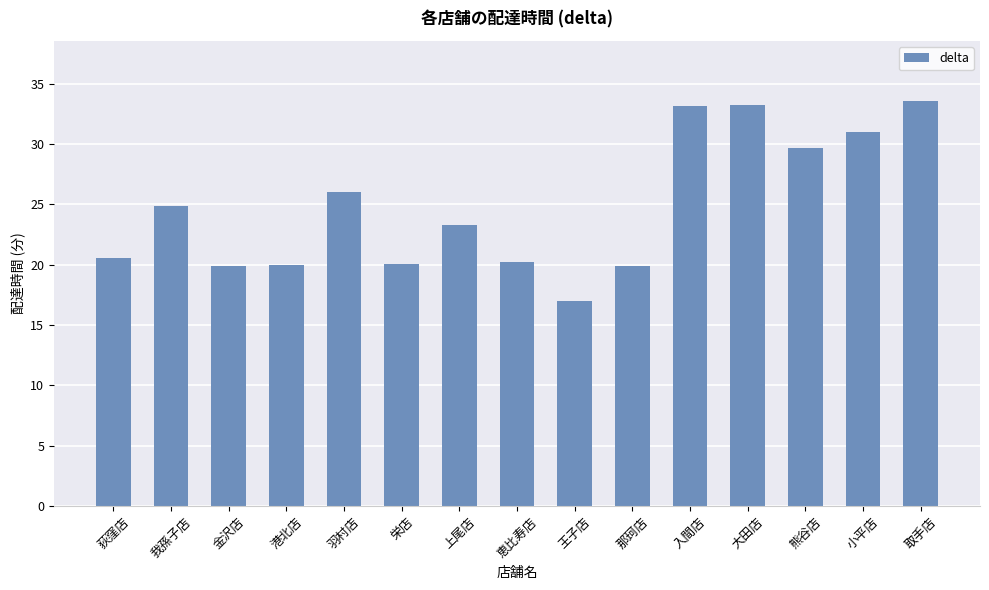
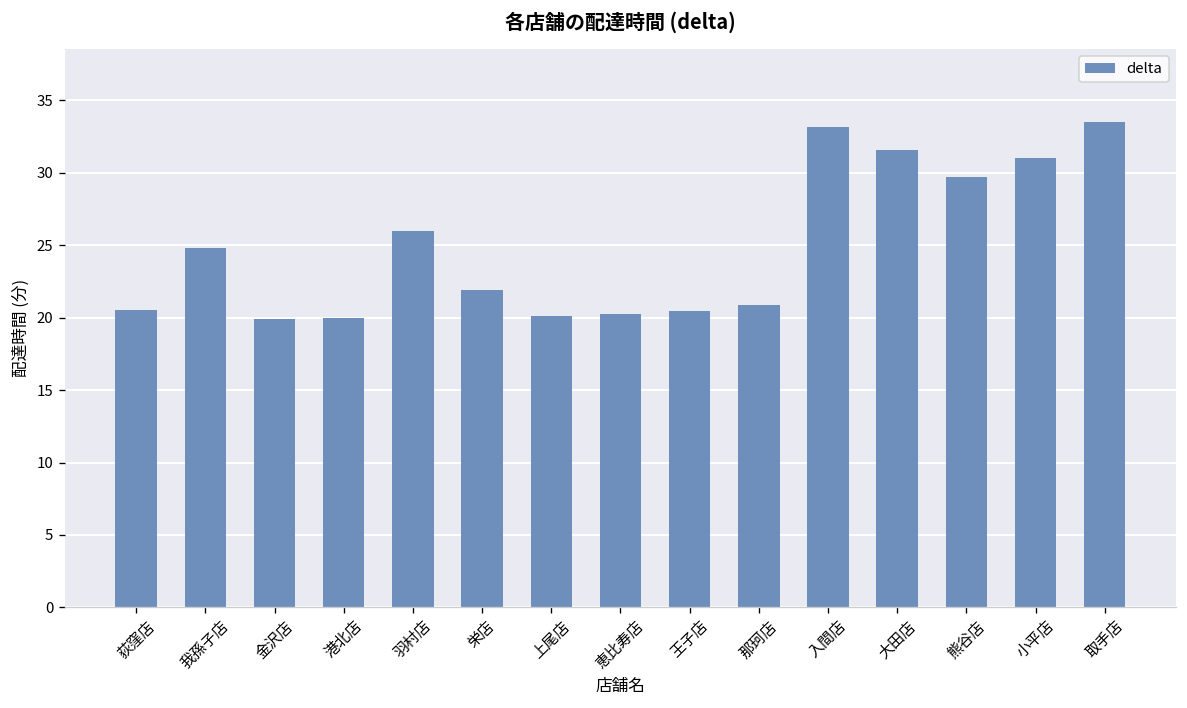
栄店: 20.1 -> 21.9
上尾店: 23.3 -> 20.1
王子店: 17.0 -> 20.4
那珂店: 19.9 -> 20.9
大田店: 33.2 -> 31.6
